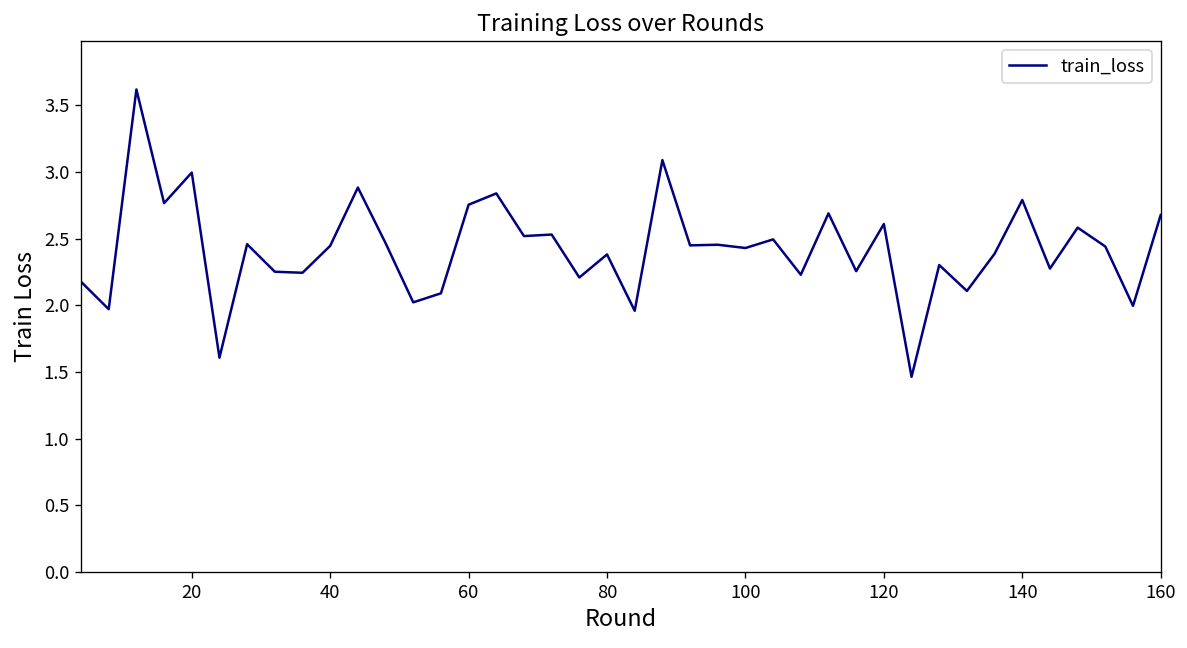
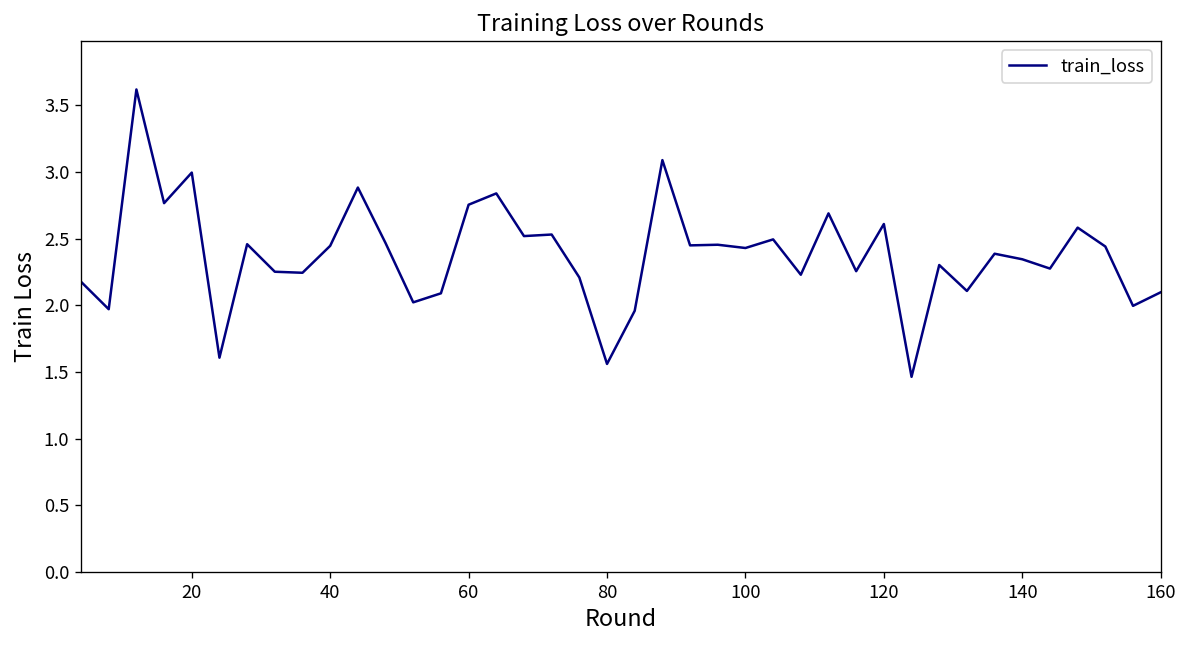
80: 2.38 -> 1.56
140: 2.79 -> 2.34
160: 2.68 -> 2.10
